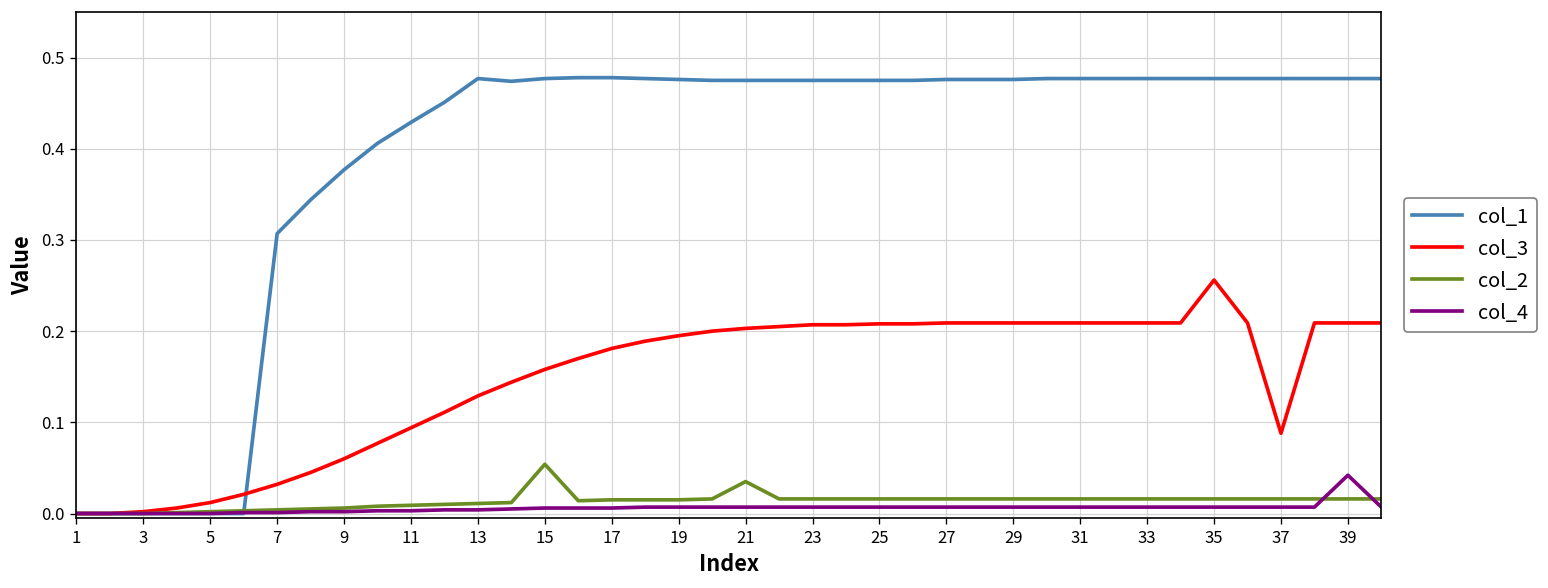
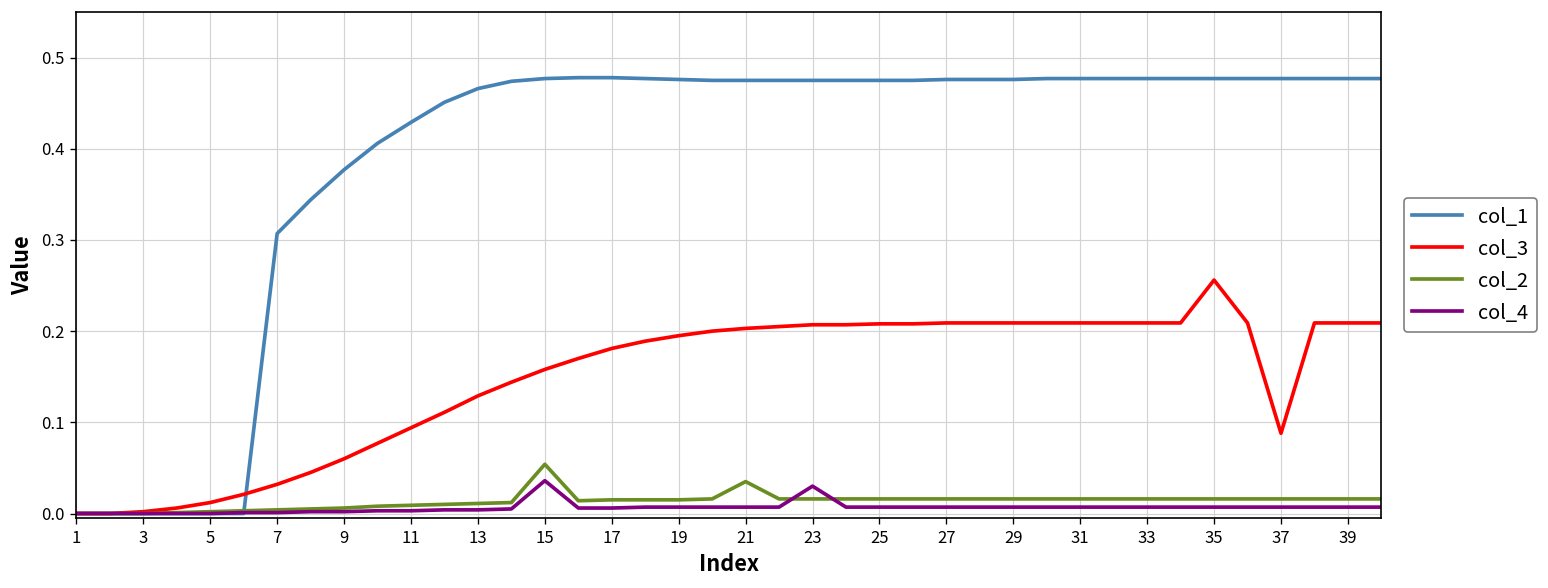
col_1, 13: 0.48 -> 0.47
col_4, 15: 0.01 -> 0.04
col_4, 23: 0.01 -> 0.03
col_4, 39: 0.04 -> 0.01
